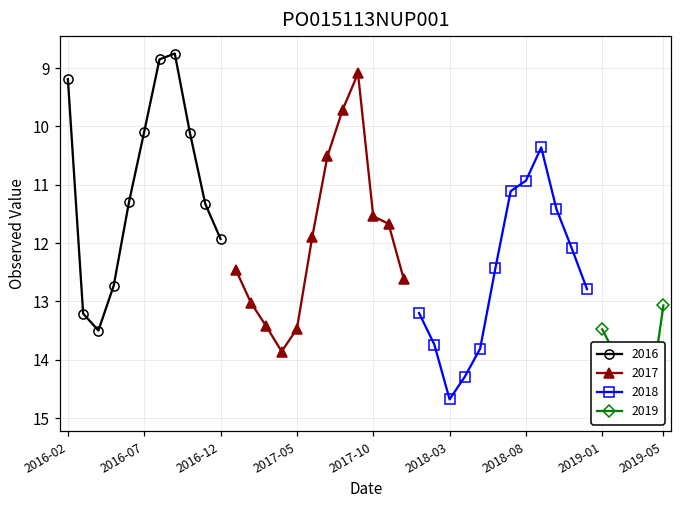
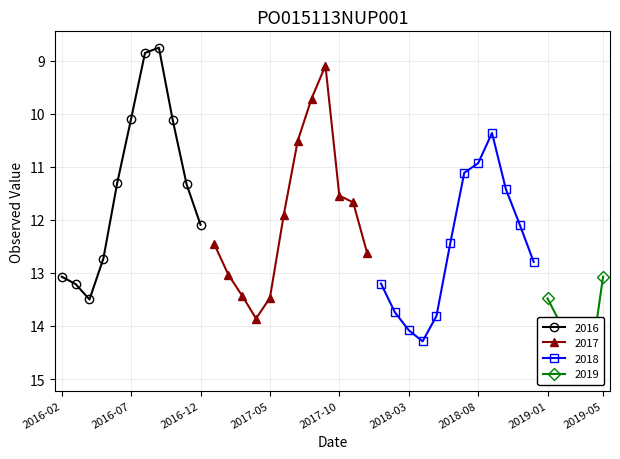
2016, 2016-02: 9.2 -> 13.1
2016, 2016-12: 11.9 -> 12.1
2018, 2018-03: 14.7 -> 14.1
